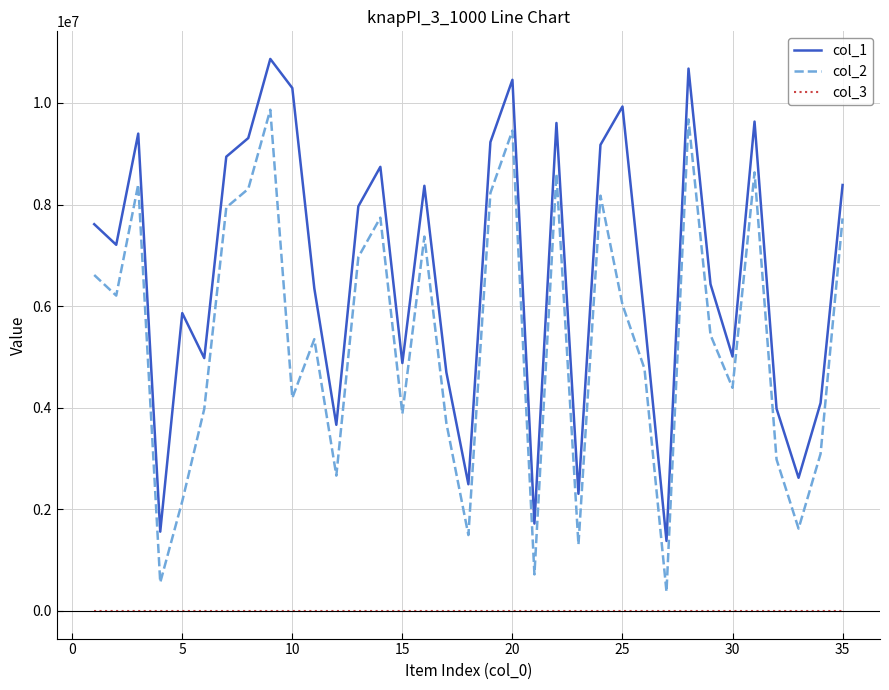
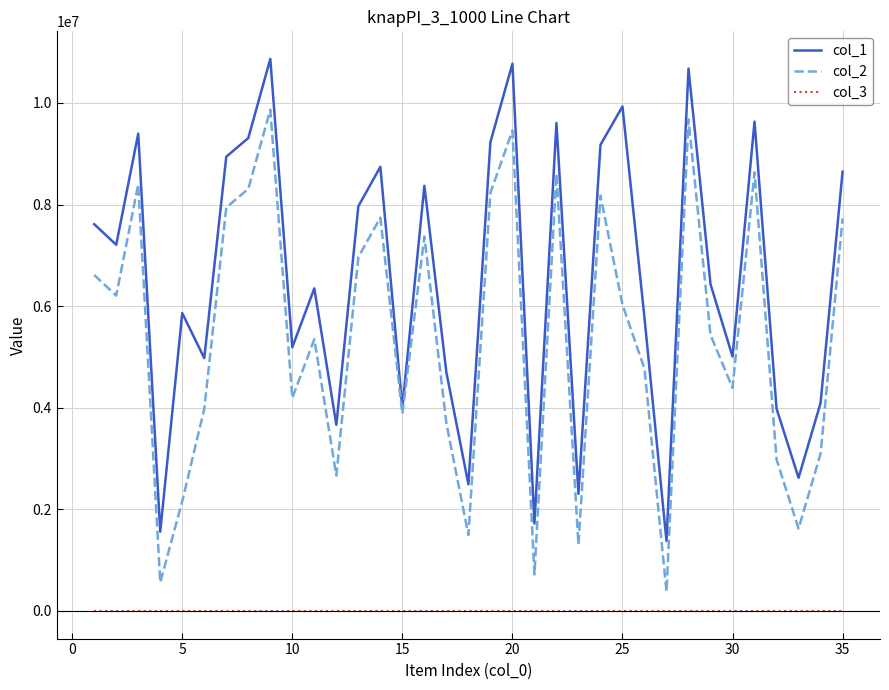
col_1, 10: 10300000 -> 5200000
col_1, 15: 4900000 -> 4000000
col_1, 20: 10500000 -> 10800000
col_1, 35: 8400000 -> 8600000
